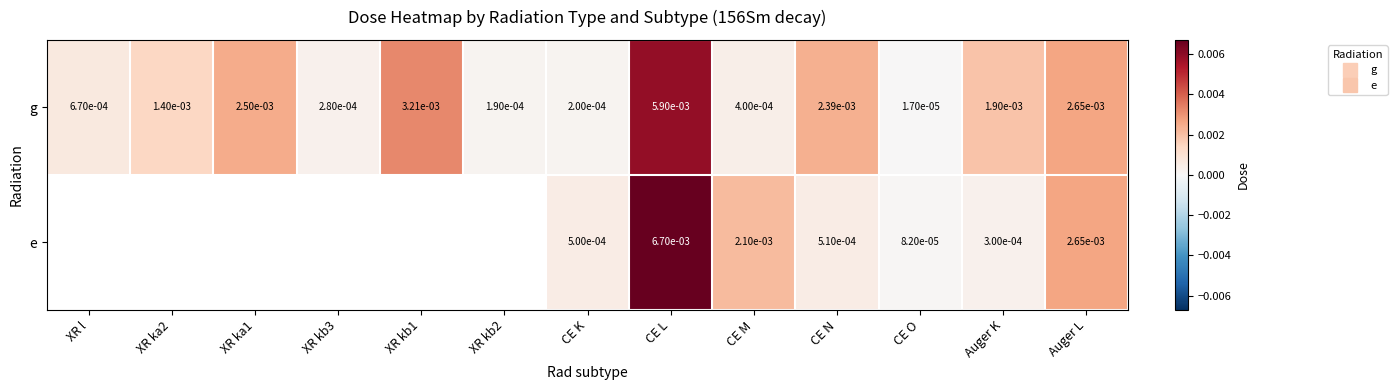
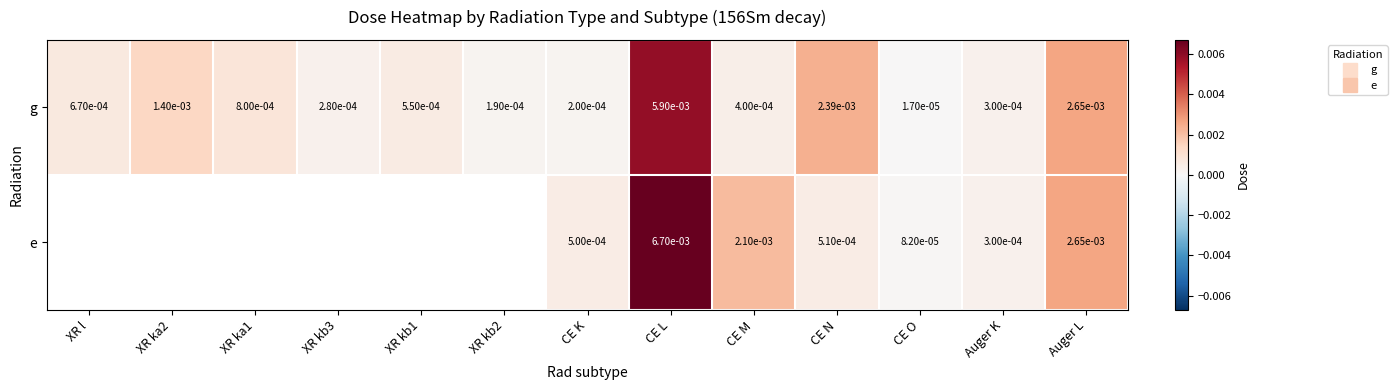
g, XR ka1: 2.50e-03 -> 8.00e-04
g, XR kb1: 3.21e-03 -> 5.50e-04
g, Auger K: 1.90e-03 -> 3.00e-04
